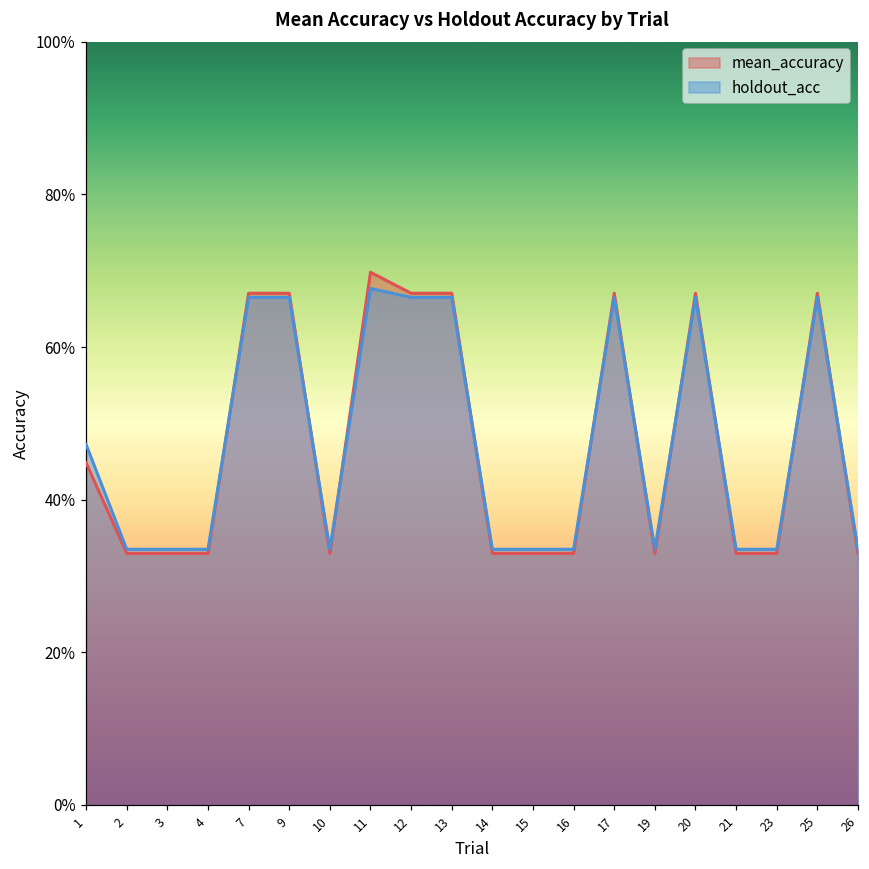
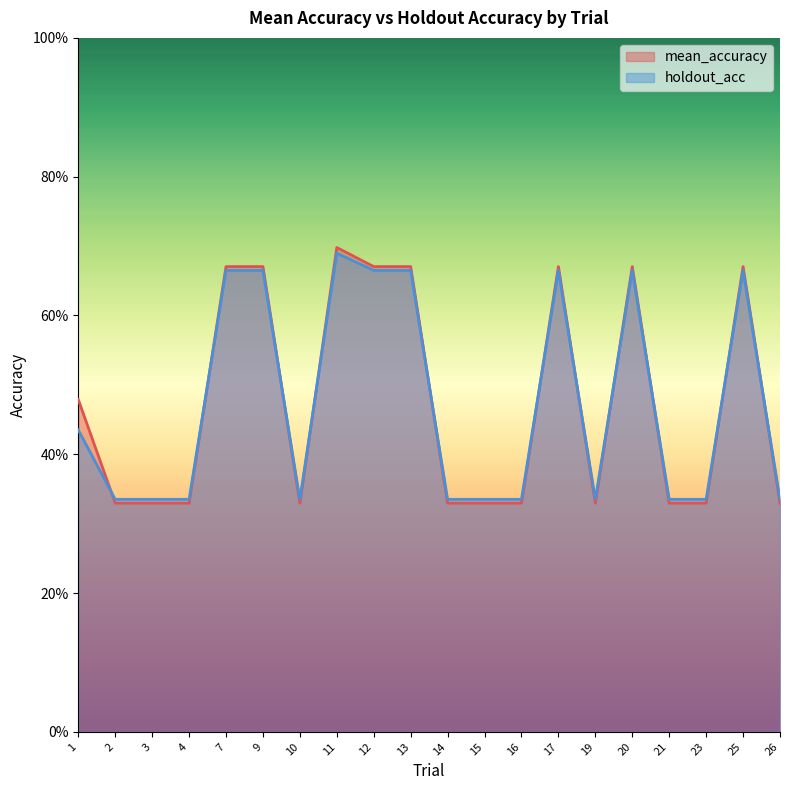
mean_accuracy, 1: 45% -> 48%
holdout_acc, 1: 47% -> 44%
holdout_acc, 11: 68% -> 69%
